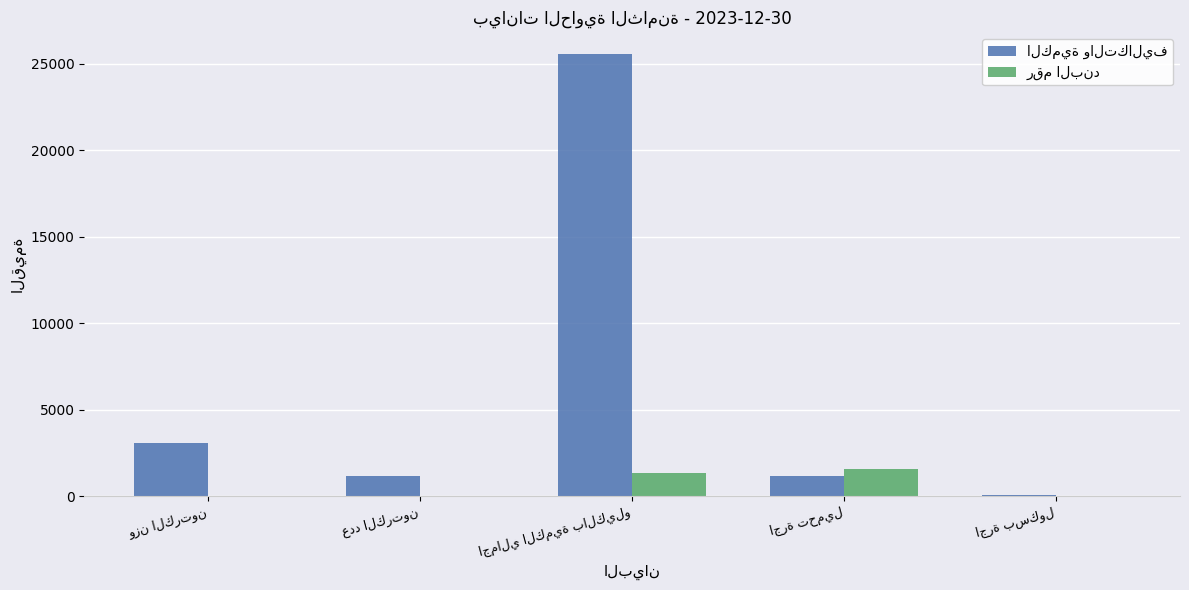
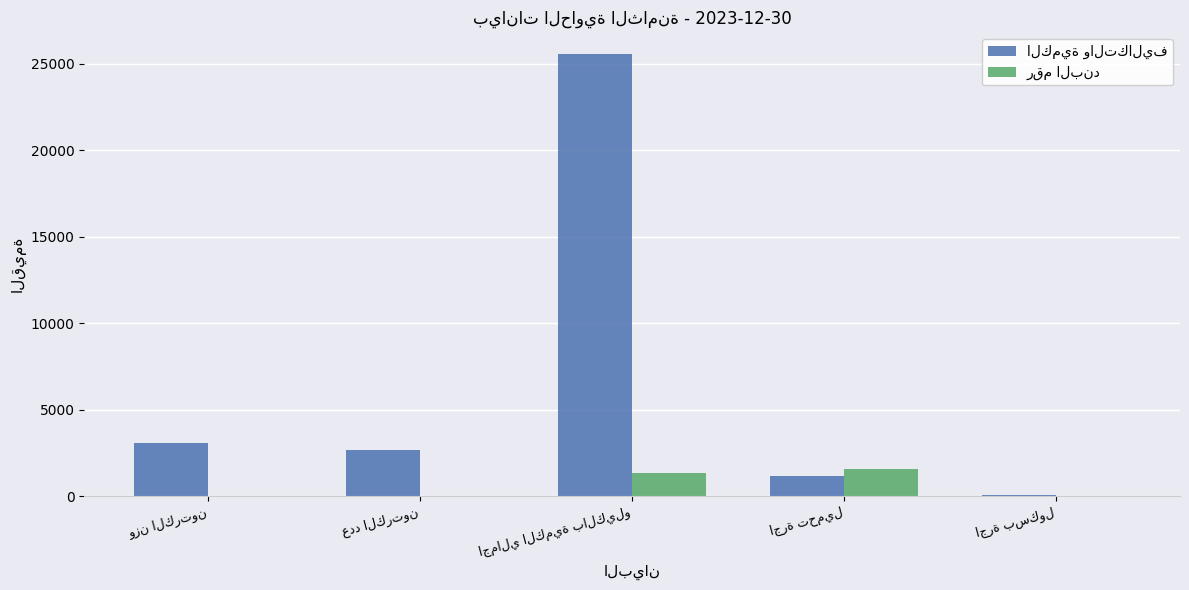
الكمية والتكاليف, عدد الكرتون: 1200 -> 2700
